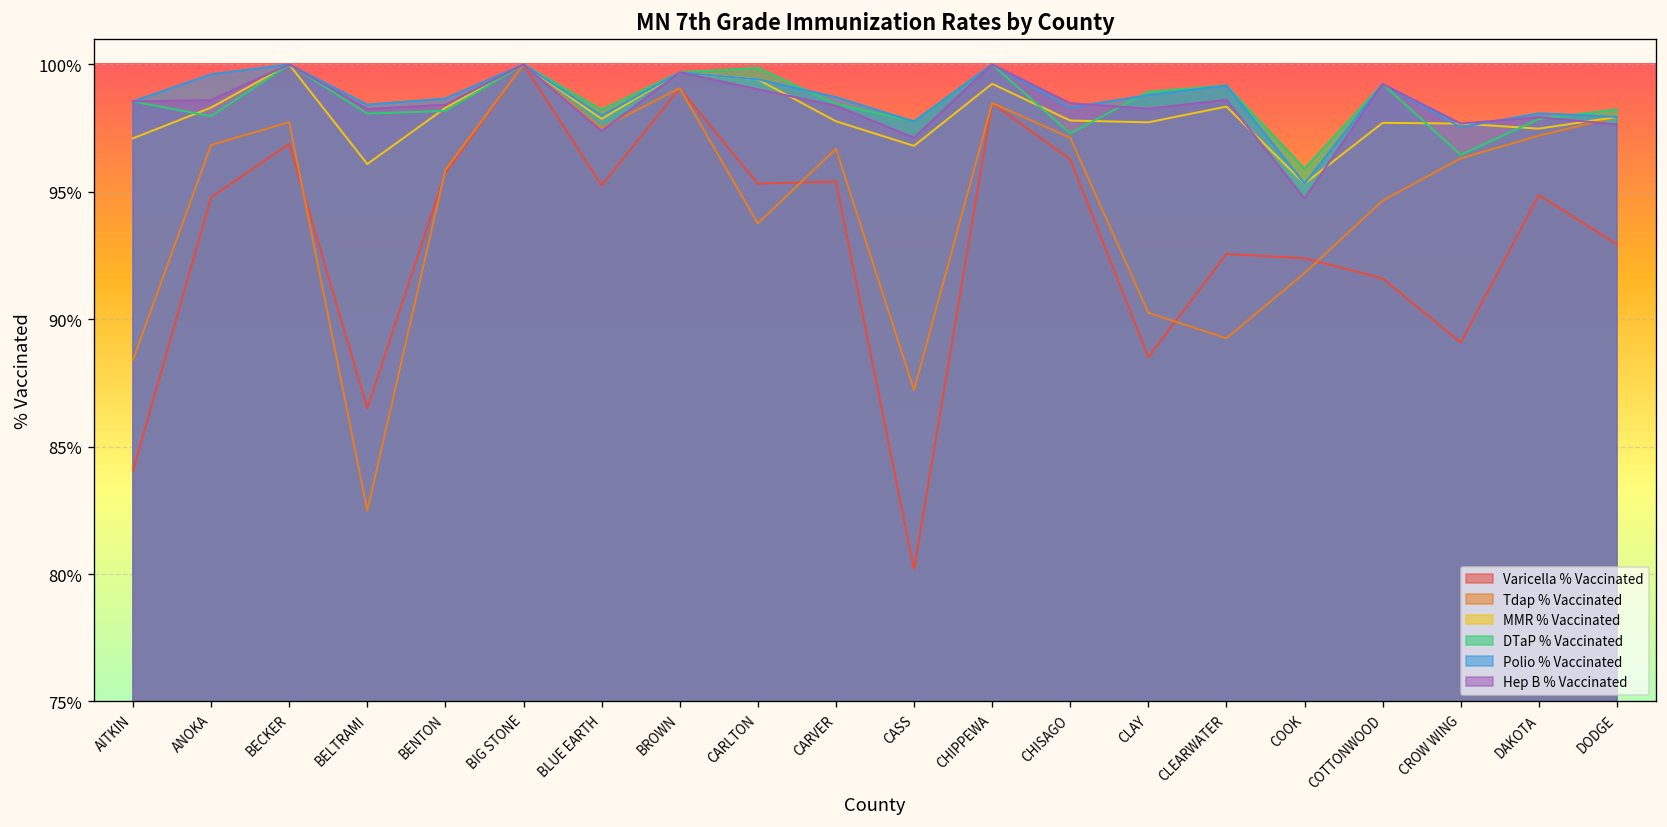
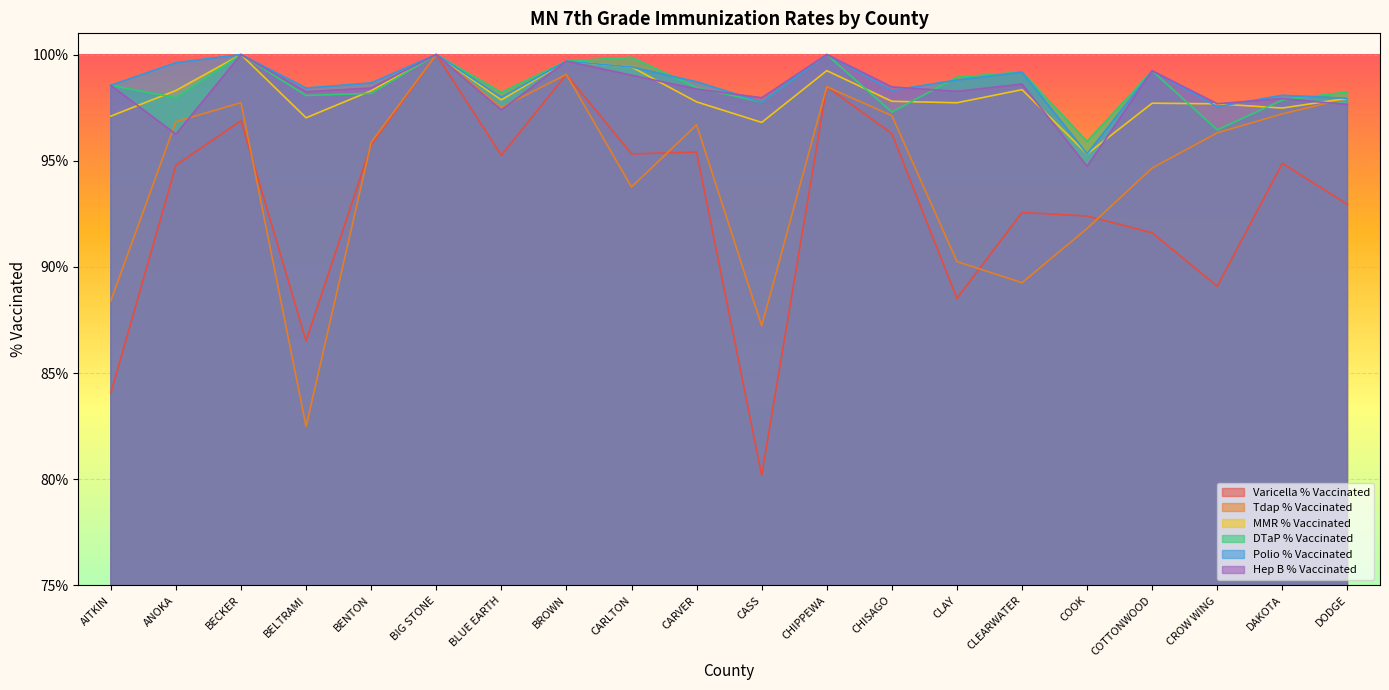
Hep B % Vaccinated, ANOKA: 98.6% -> 96.2%
MMR % Vaccinated, BELTRAMI: 96.1% -> 97.0%
Hep B % Vaccinated, CASS: 97.1% -> 98.0%
